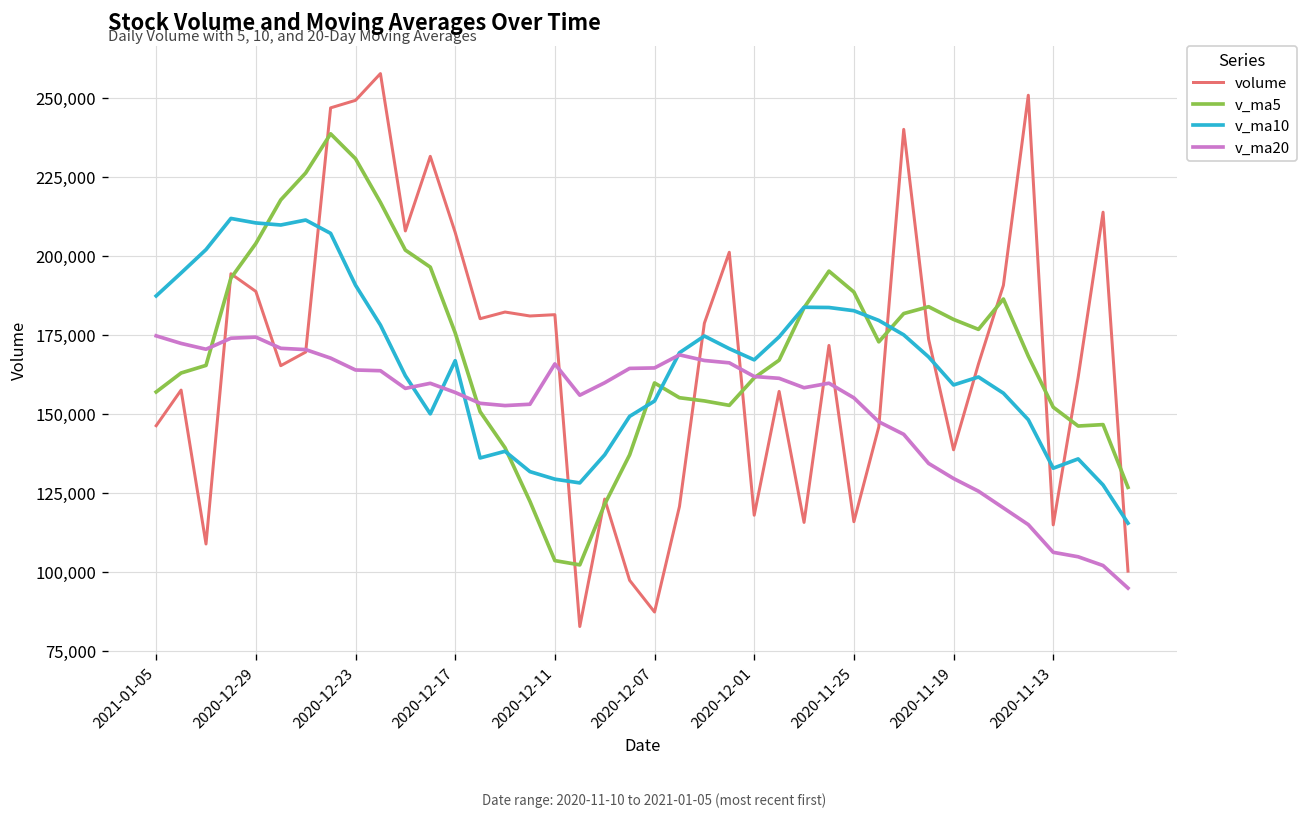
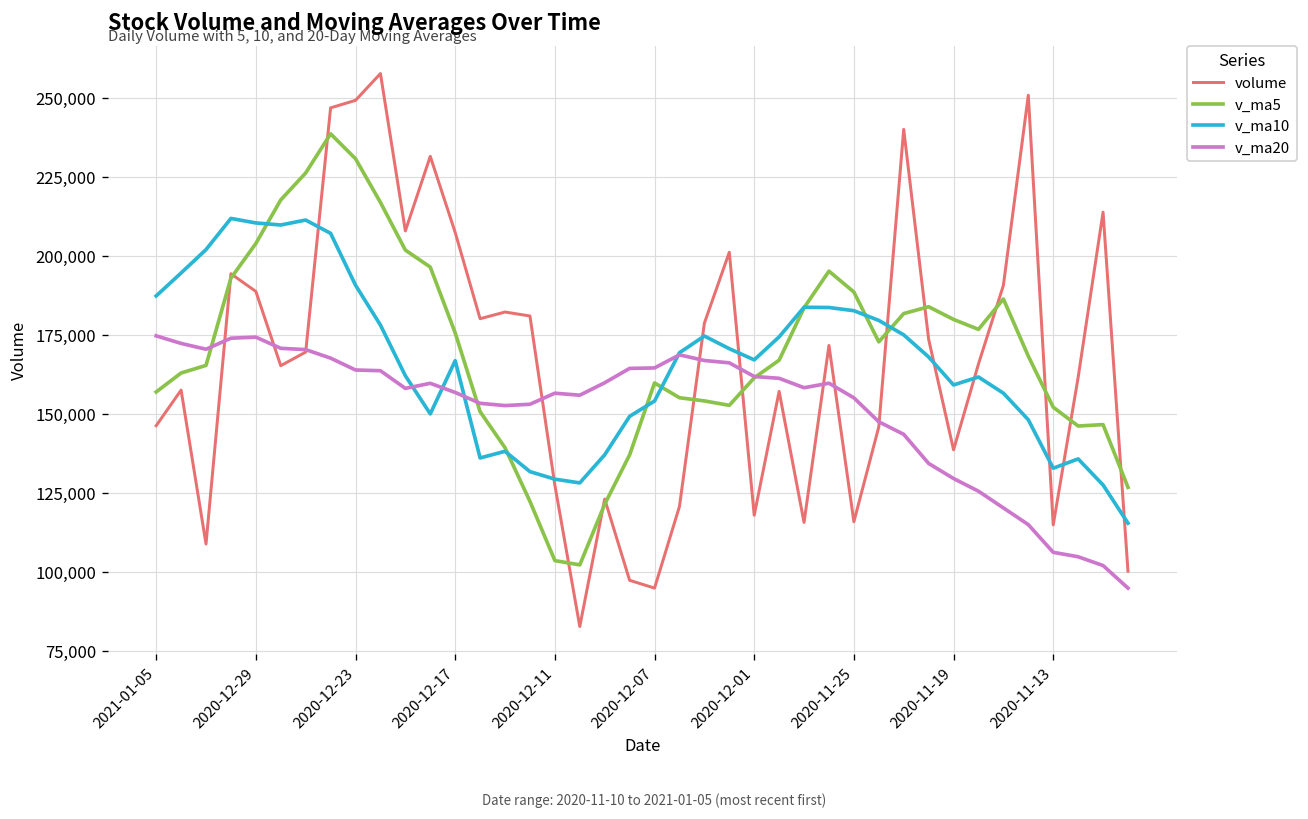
volume, 2020-12-11: 181,000 -> 127,000
v_ma20, 2020-12-11: 166,000 -> 157,000
volume, 2020-12-07: 87,000 -> 95,000
